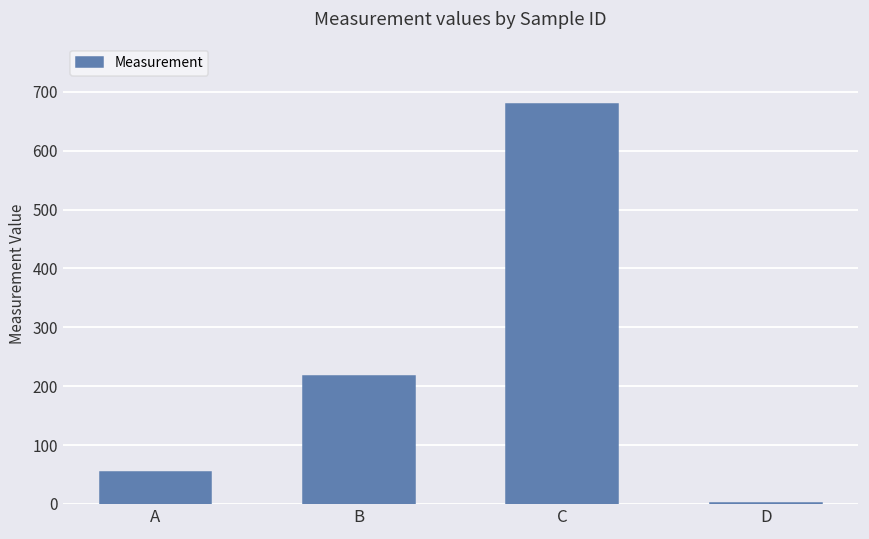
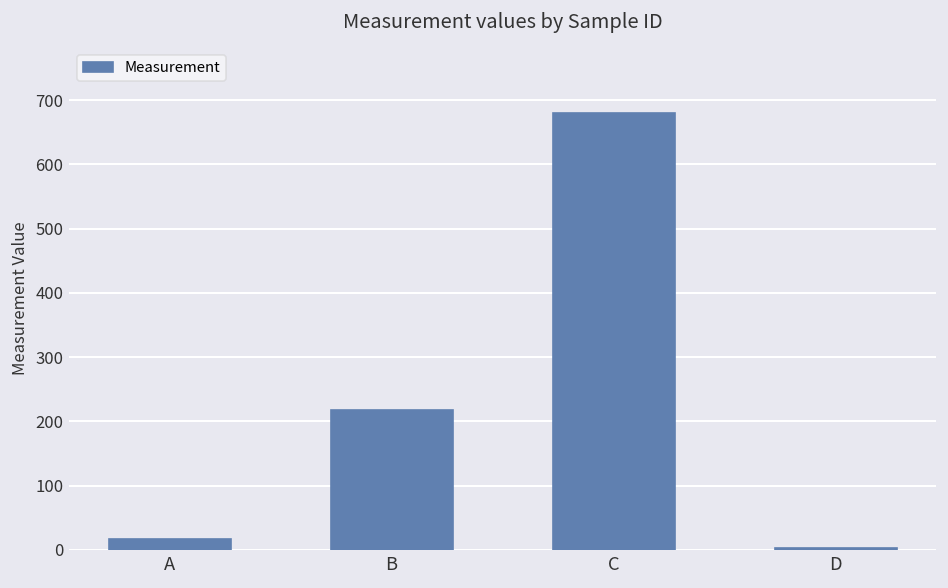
A: 60 -> 20
